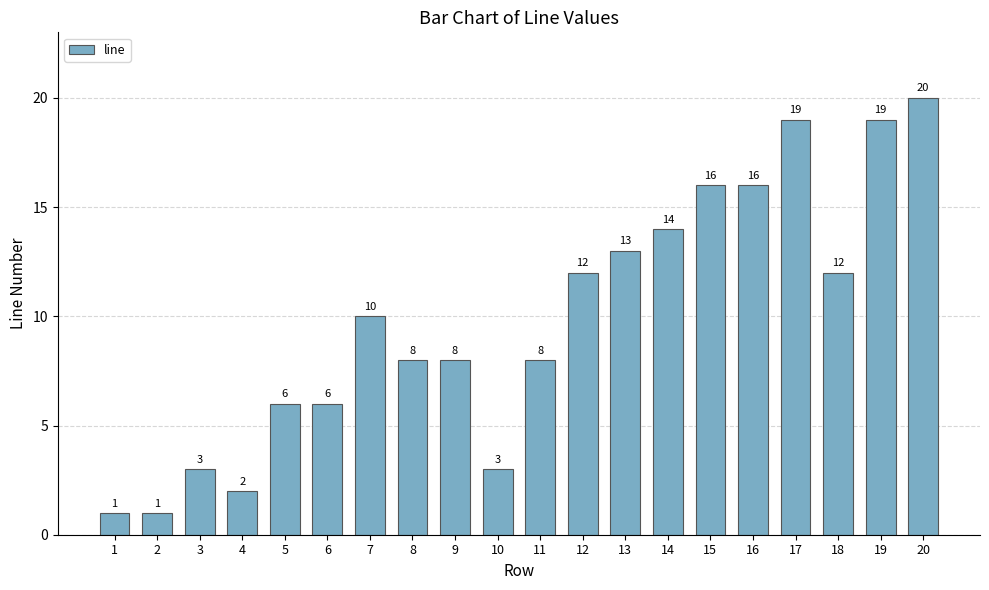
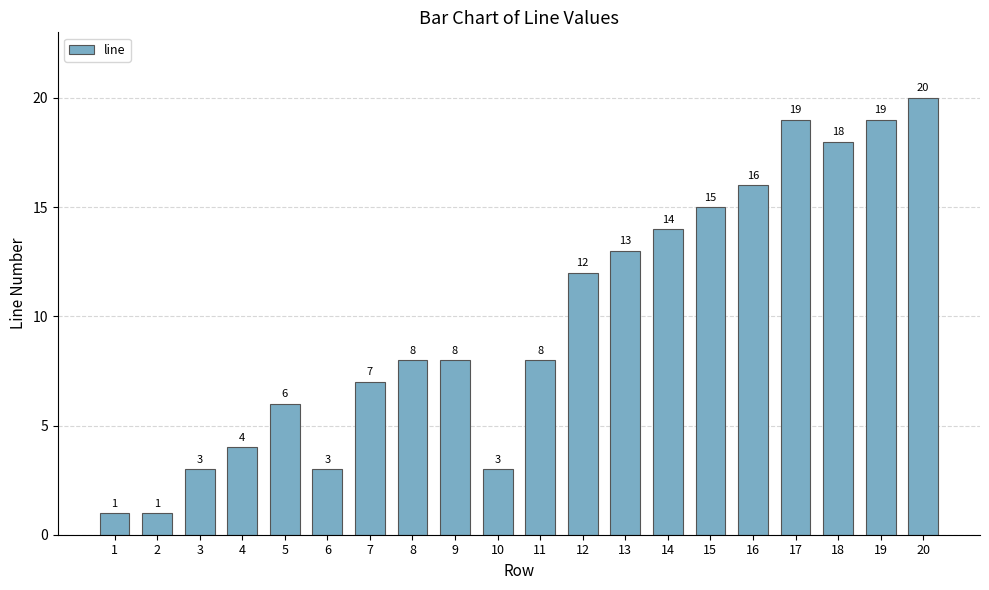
4: 2 -> 4
6: 6 -> 3
7: 10 -> 7
15: 16 -> 15
18: 12 -> 18
